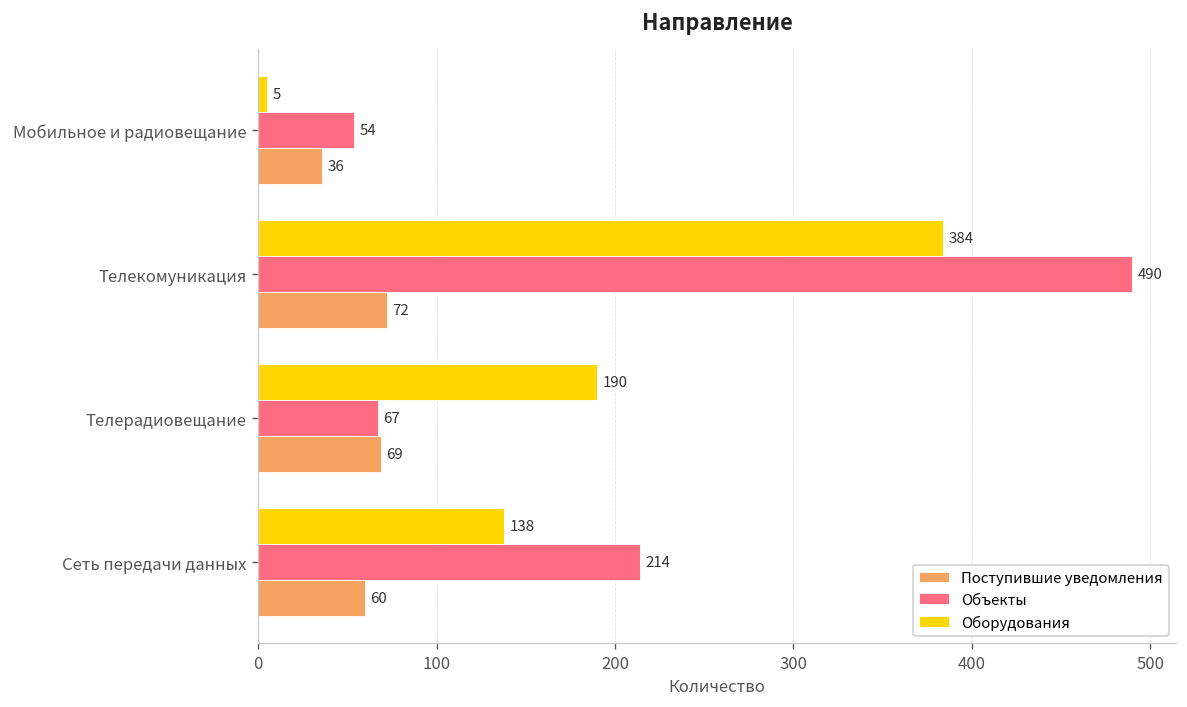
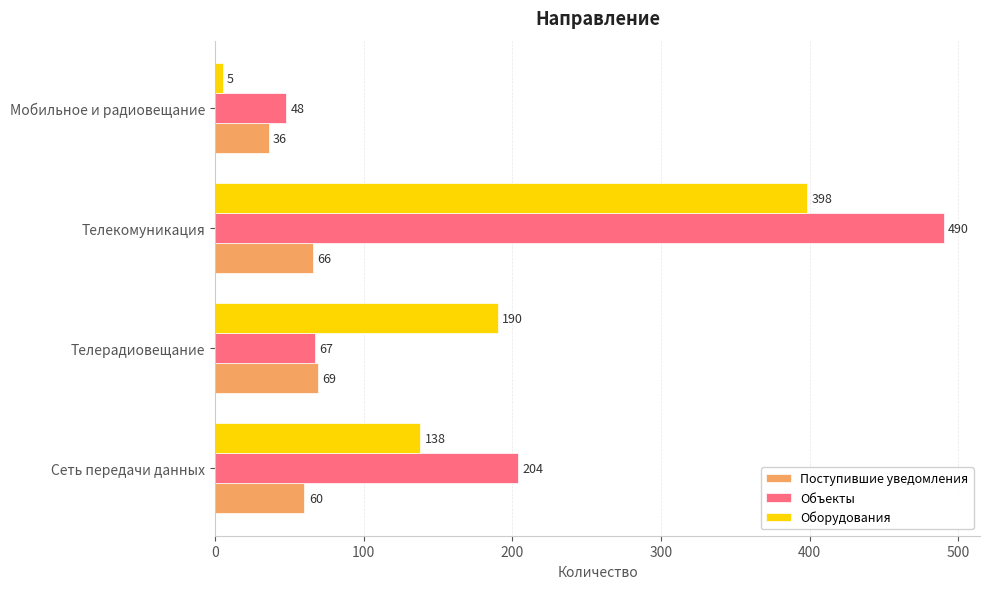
Объекты, Мобильное и радиовещание: 54 -> 48
Оборудования, Телекомуникация: 384 -> 398
Поступившие уведомления, Телекомуникация: 72 -> 66
Объекты, Сеть передачи данных: 214 -> 204
